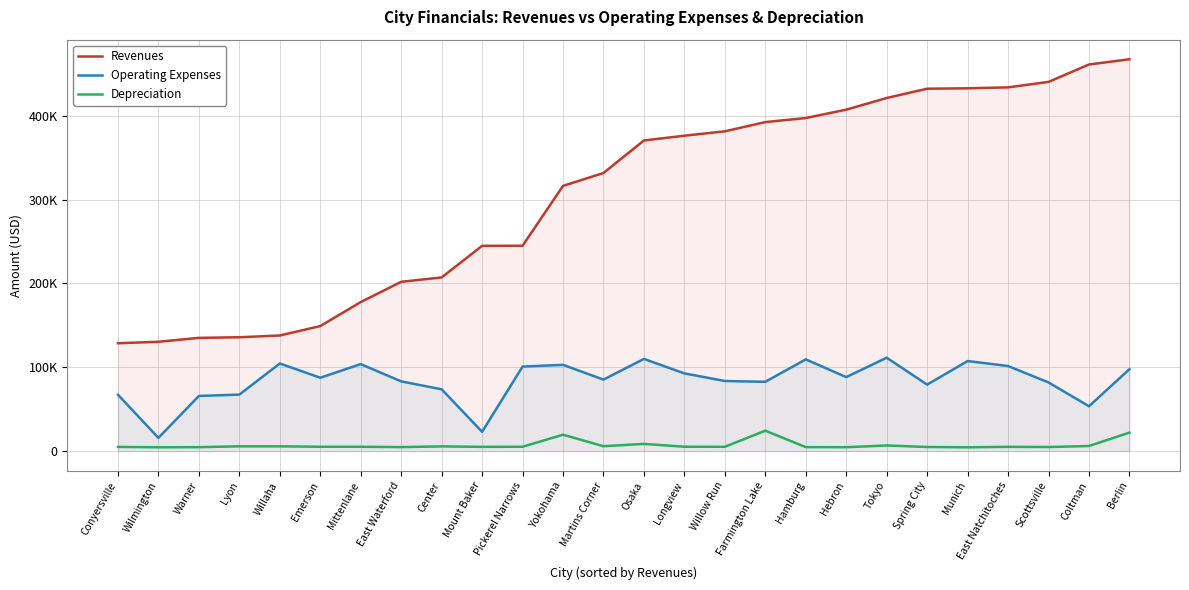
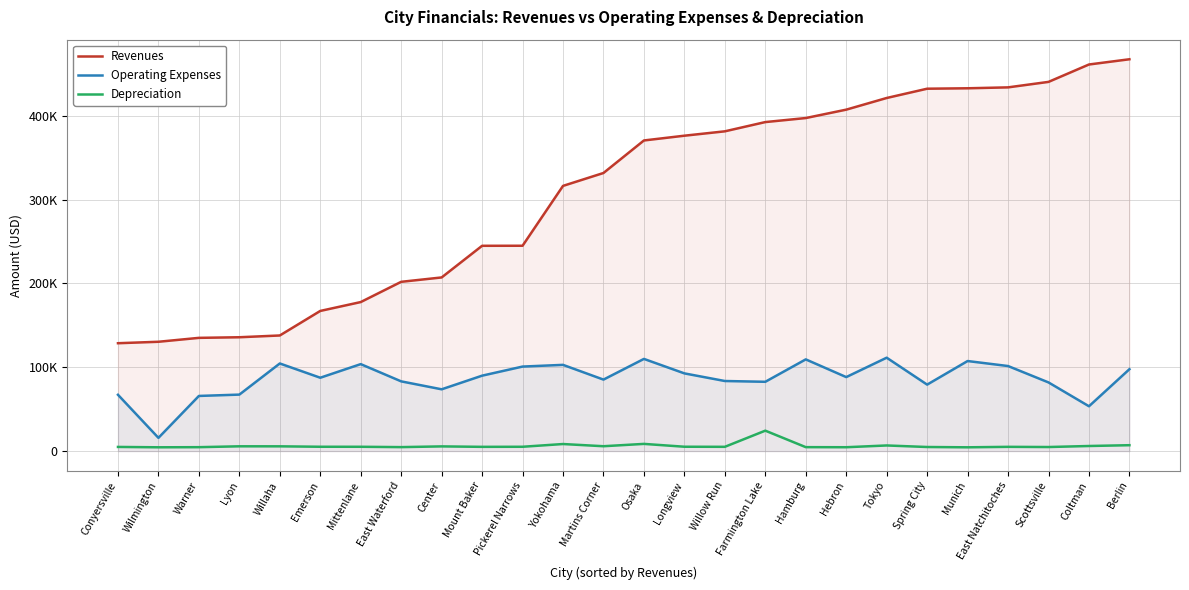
Revenues, Emerson: 150000 -> 170000
Operating Expenses, Mount Baker: 20000 -> 90000
Depreciation, Yokohama: 20000 -> 10000
Depreciation, Berlin: 20000 -> 10000
